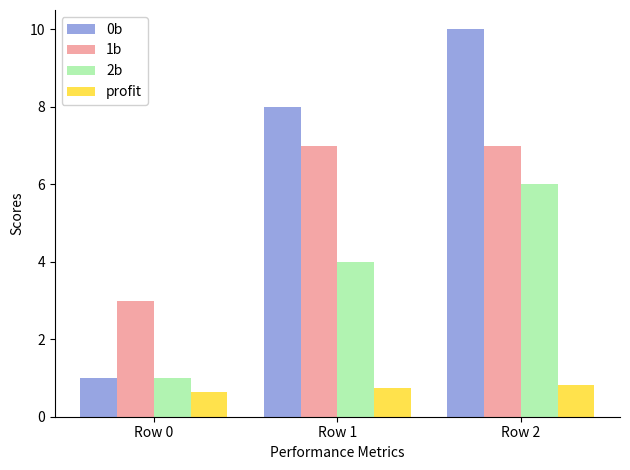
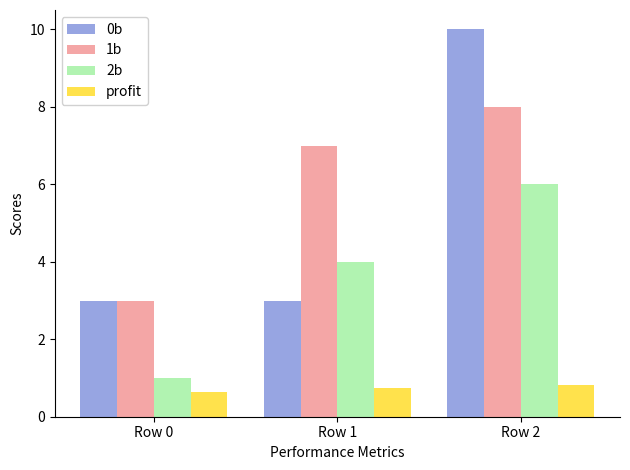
0b, Row 0: 1 -> 3
0b, Row 1: 8 -> 3
1b, Row 2: 7 -> 8
